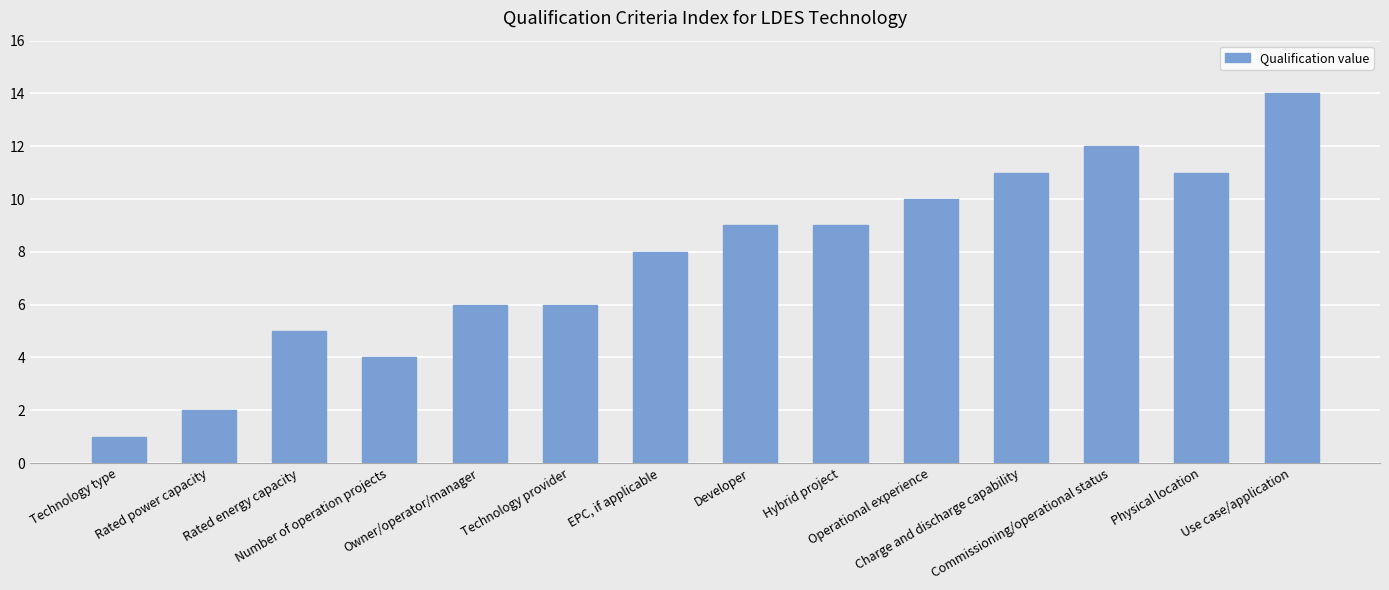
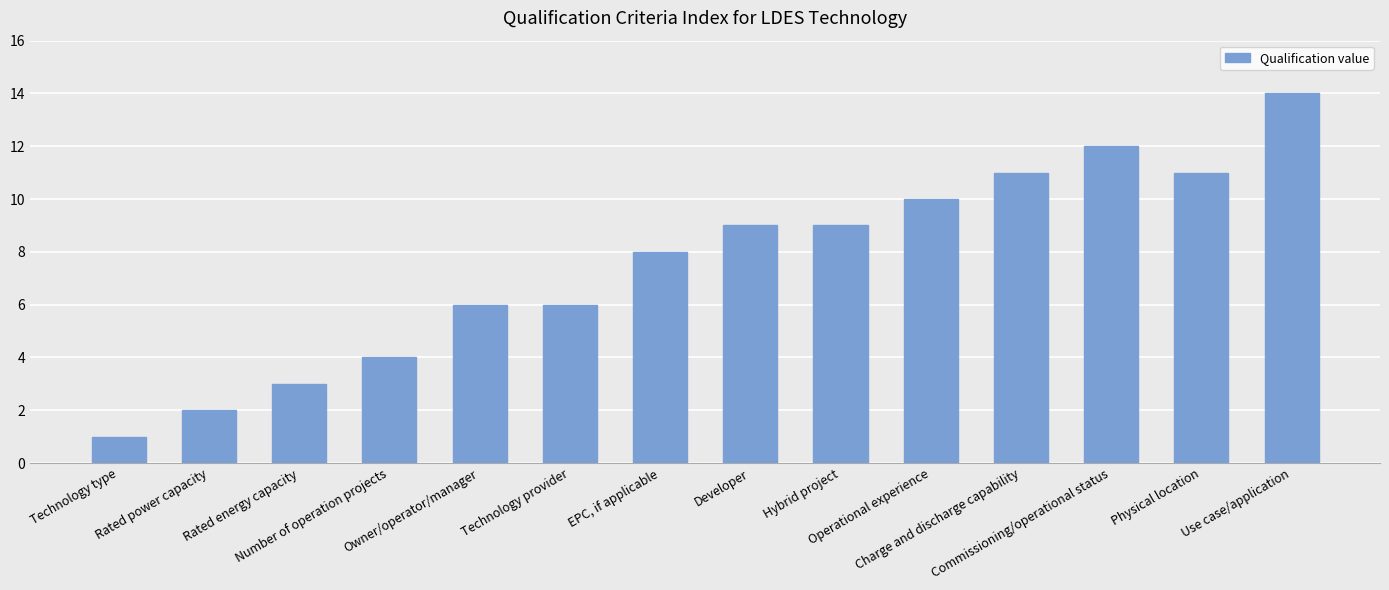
Rated energy capacity: 5 -> 3
